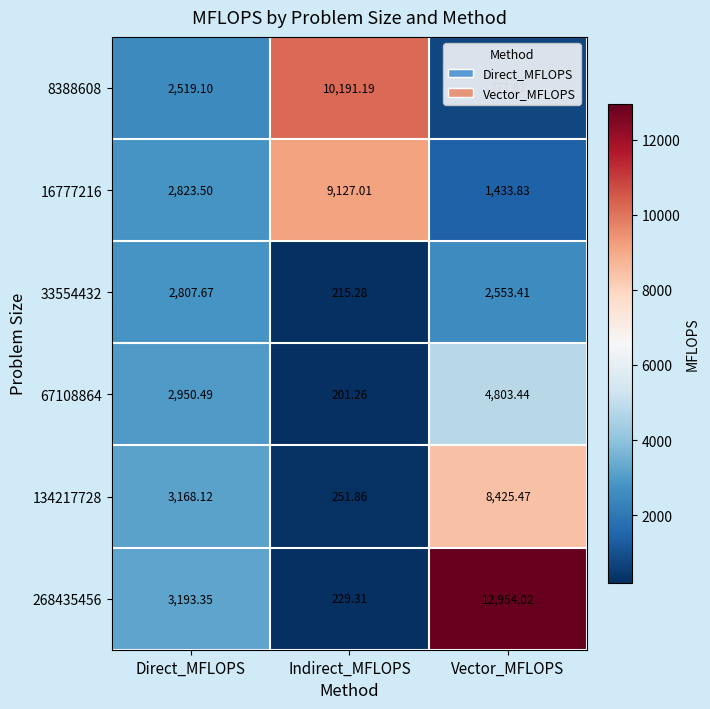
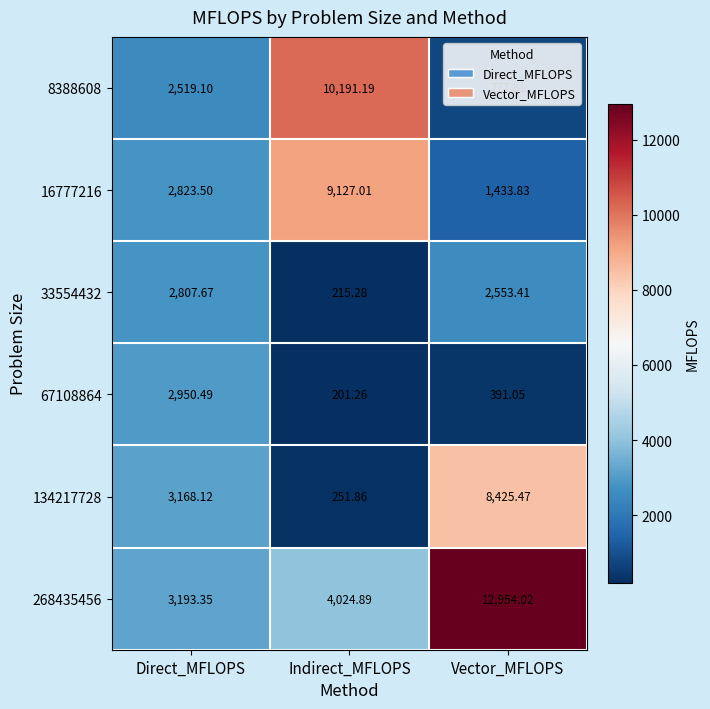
67108864, Vector_MFLOPS: 4,803.44 -> 391.05
268435456, Indirect_MFLOPS: 229.31 -> 4,024.89
